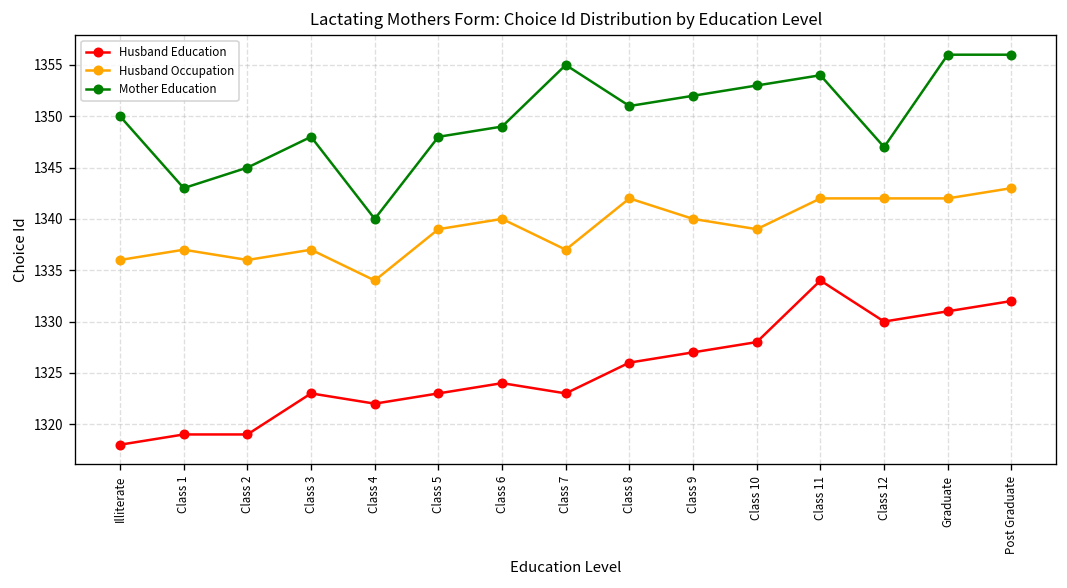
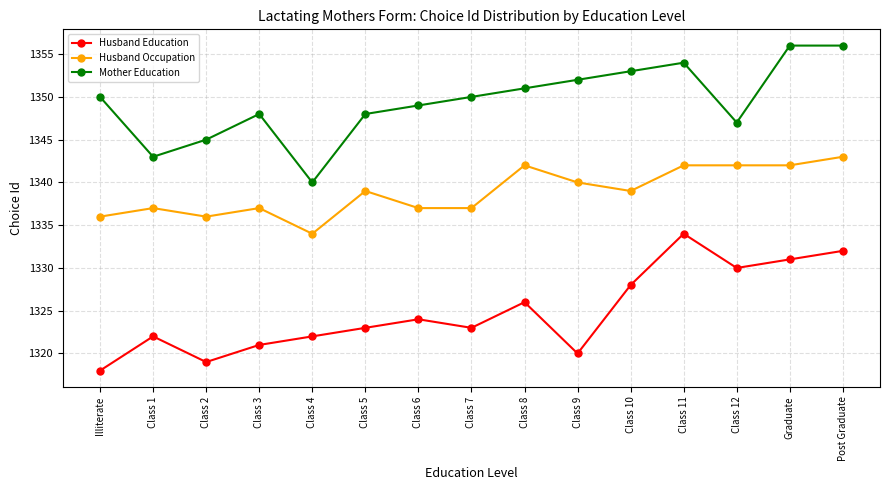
Husband Education, Class 1: 1319 -> 1322
Husband Education, Class 3: 1323 -> 1321
Husband Occupation, Class 6: 1340 -> 1337
Mother Education, Class 7: 1355 -> 1350
Husband Education, Class 9: 1327 -> 1320
